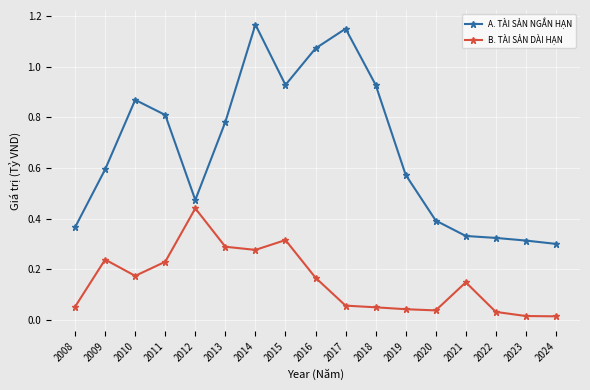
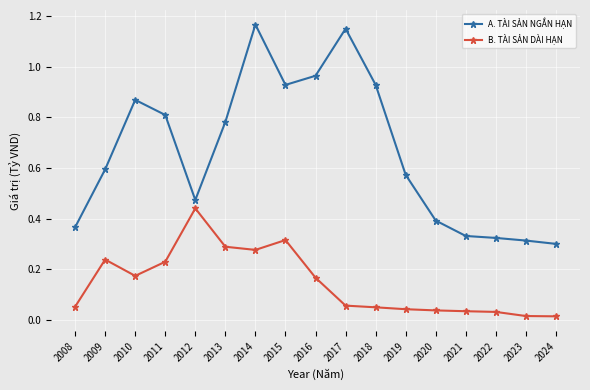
A. TÀI SẢN NGẮN HẠN, 2016: 1.07 -> 0.96
B. TÀI SẢN DÀI HẠN, 2021: 0.15 -> 0.04
